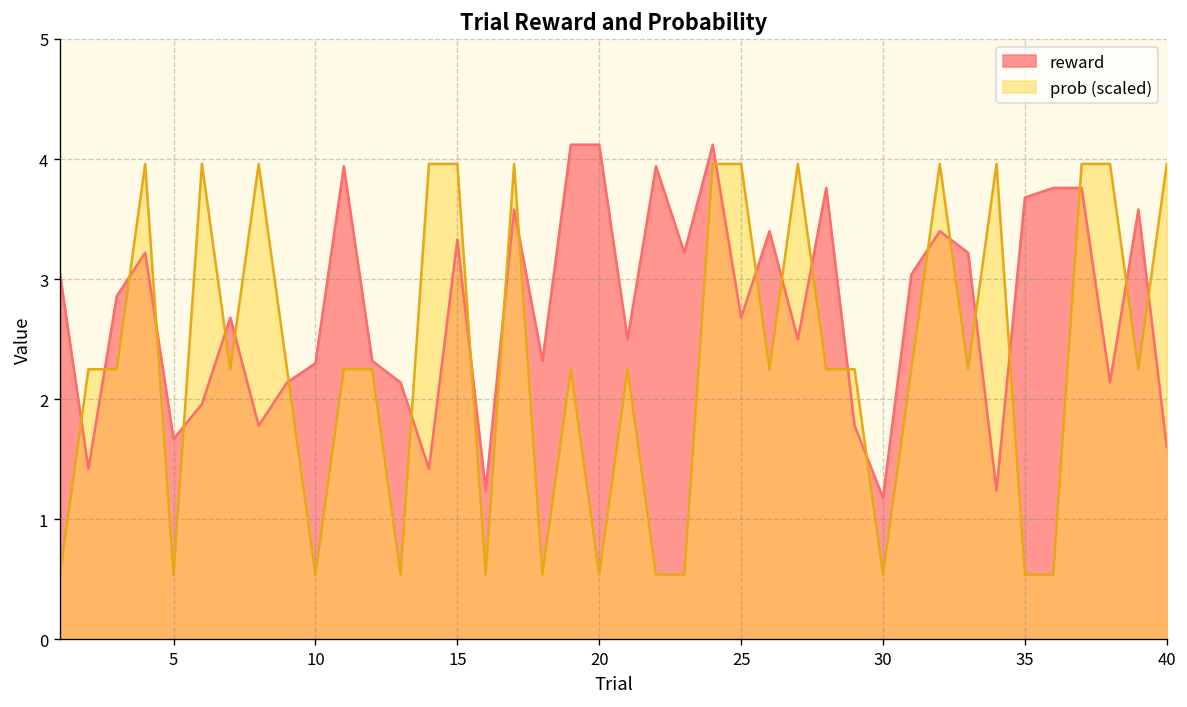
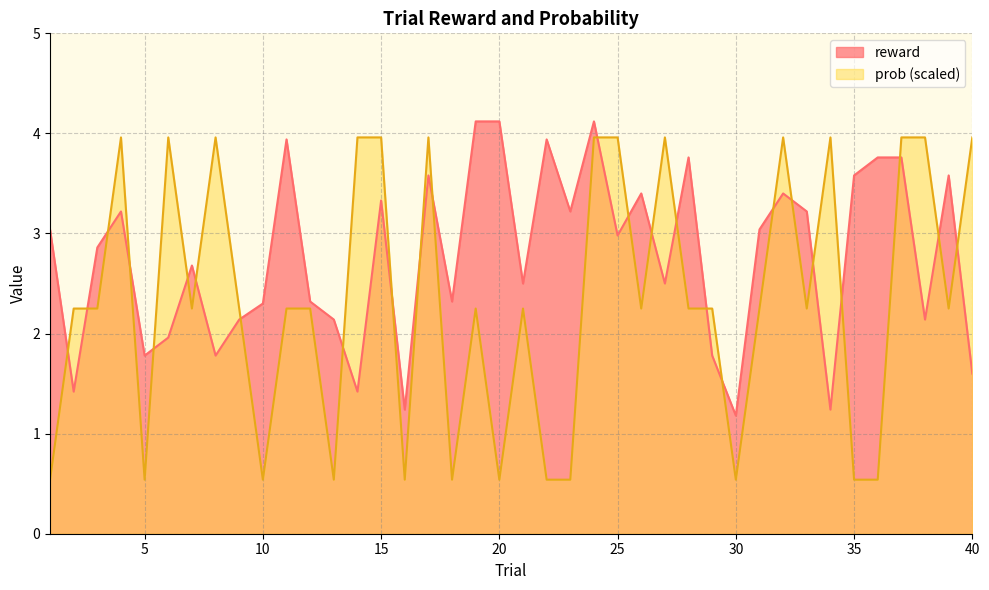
reward, 5: 1.67 -> 1.78
reward, 25: 2.68 -> 2.98
reward, 35: 3.68 -> 3.58
